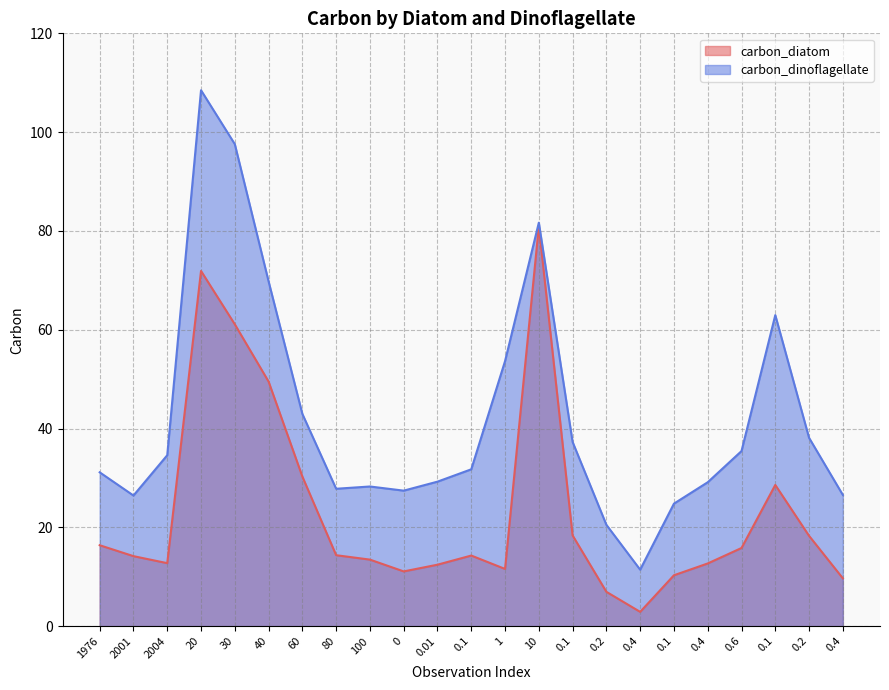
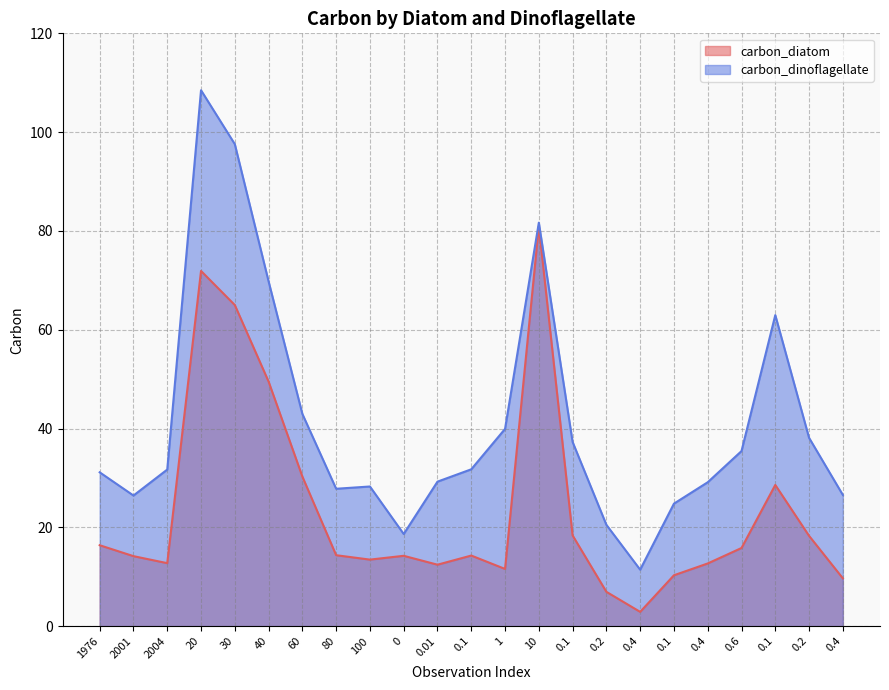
carbon_dinoflagellate, 2004: 35 -> 32
carbon_diatom, 30: 61 -> 65
carbon_diatom, 0: 11 -> 14
carbon_dinoflagellate, 0: 27 -> 19
carbon_dinoflagellate, 1: 54 -> 40
